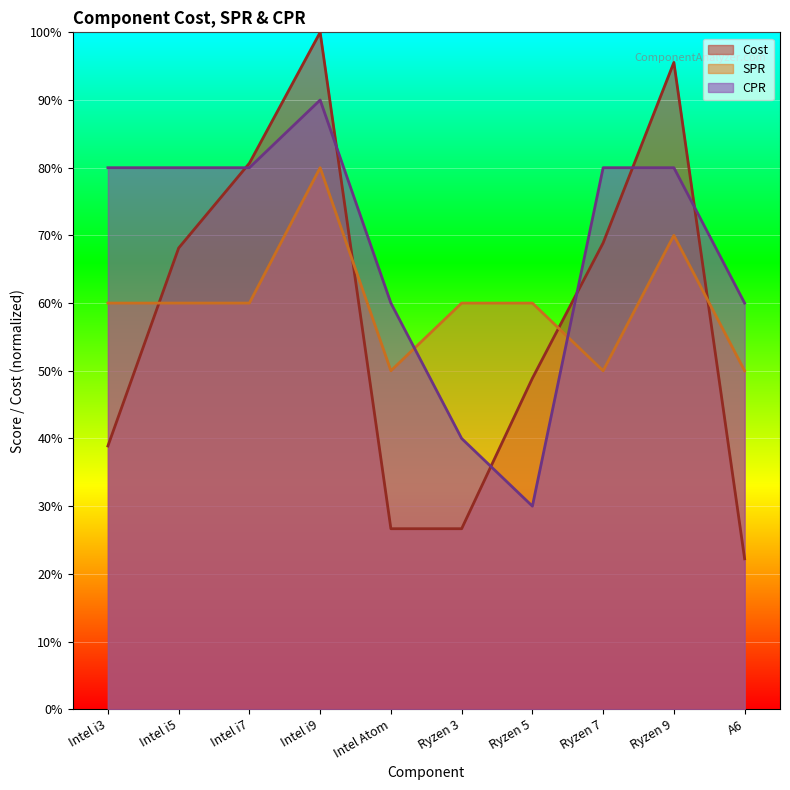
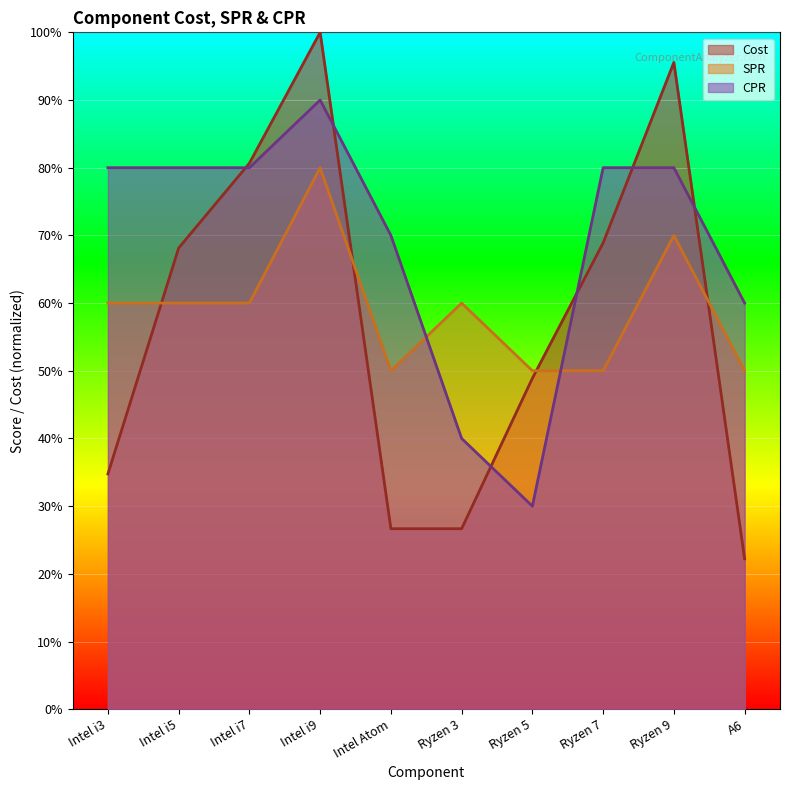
Cost, Intel i3: 39% -> 35%
CPR, Intel Atom: 60% -> 70%
SPR, Ryzen 5: 60% -> 50%
